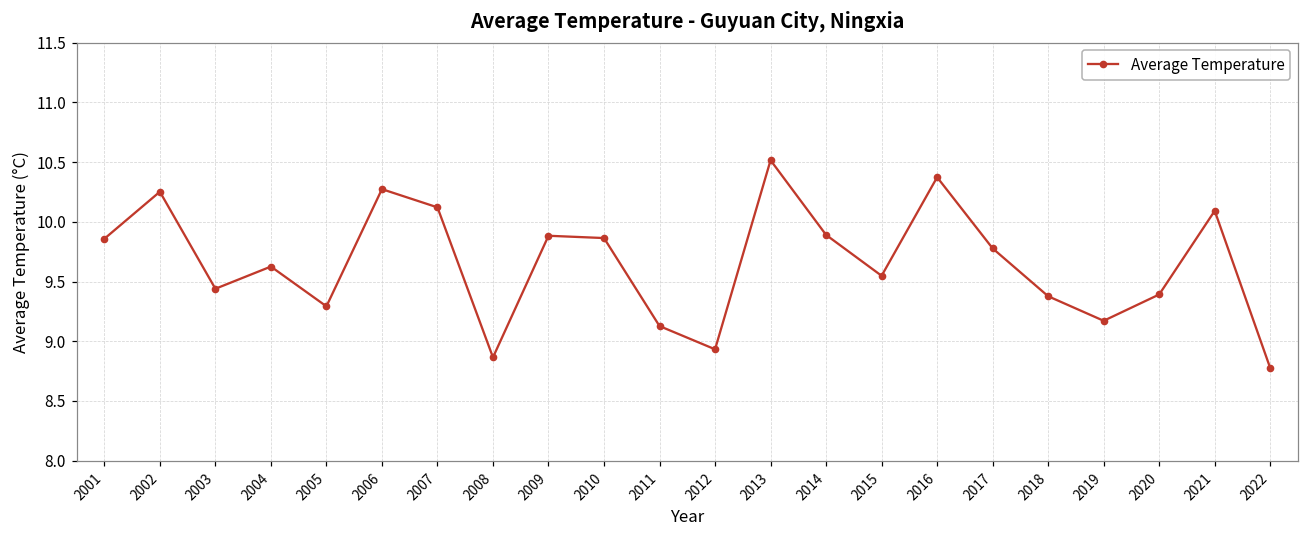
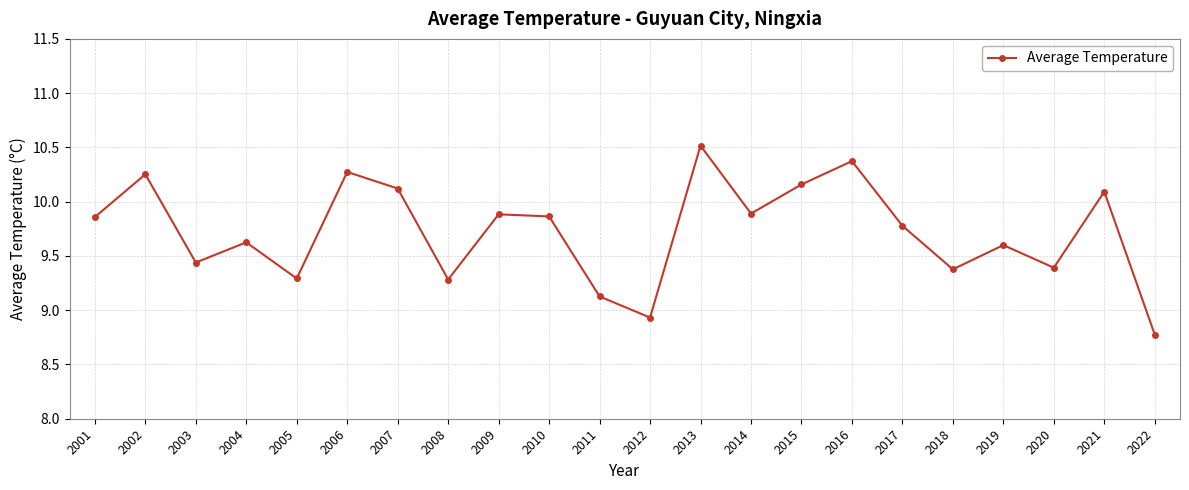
2008: 8.86 -> 9.28
2015: 9.55 -> 10.16
2019: 9.17 -> 9.60
